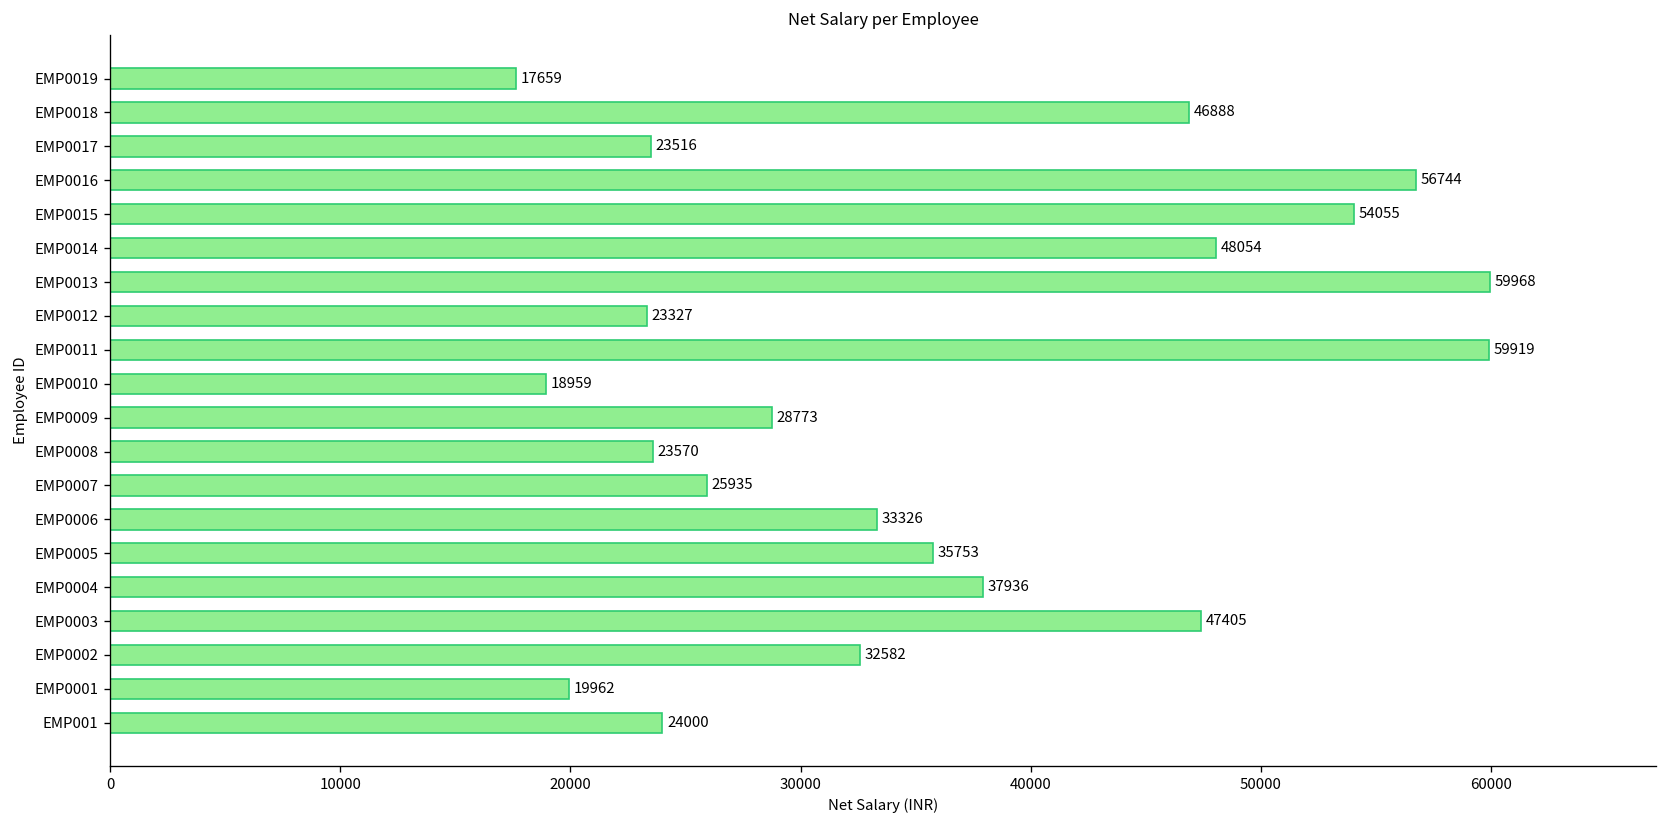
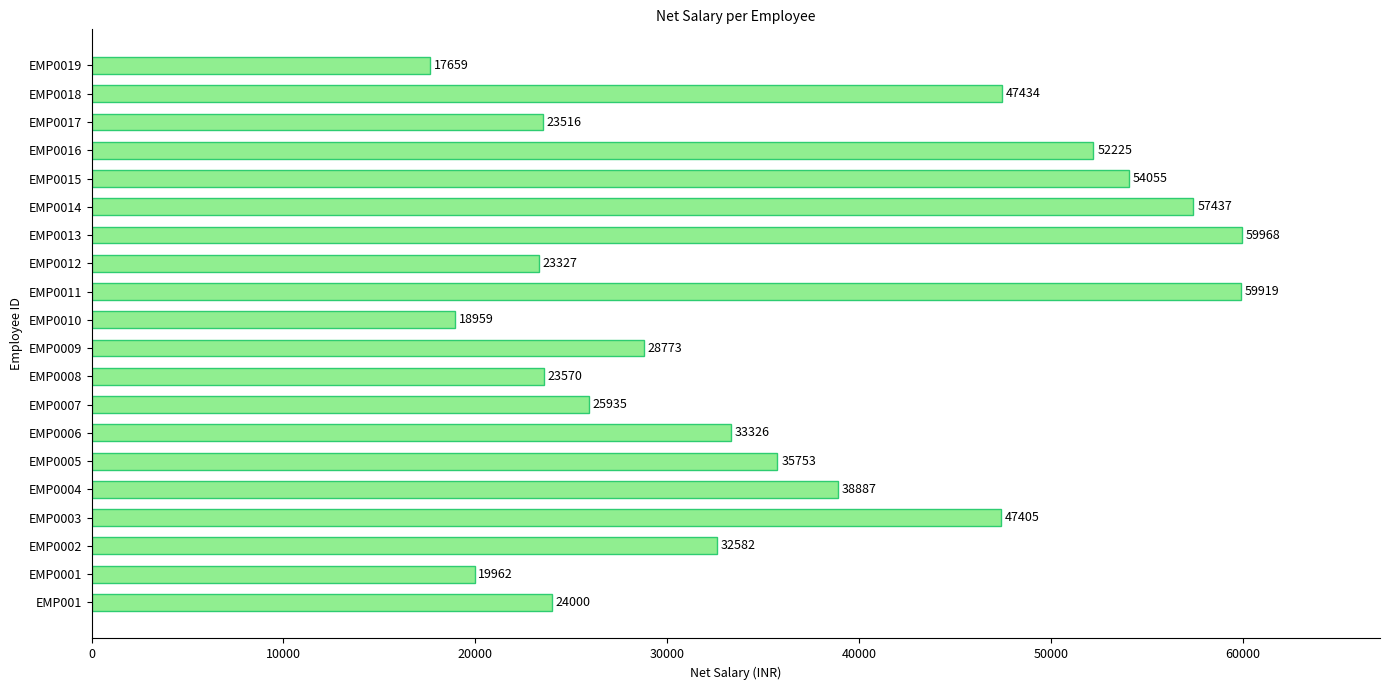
EMP0018: 46888 -> 47434
EMP0016: 56744 -> 52225
EMP0014: 48054 -> 57437
EMP0004: 37936 -> 38887
